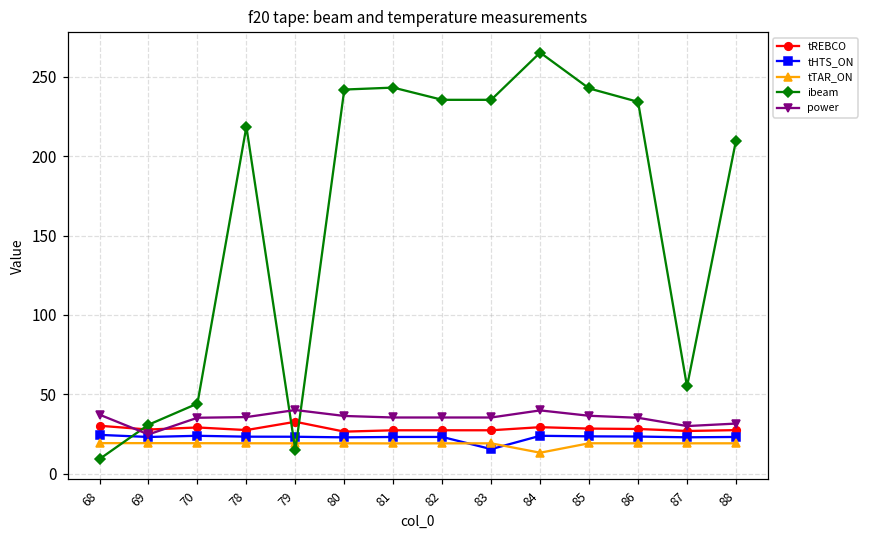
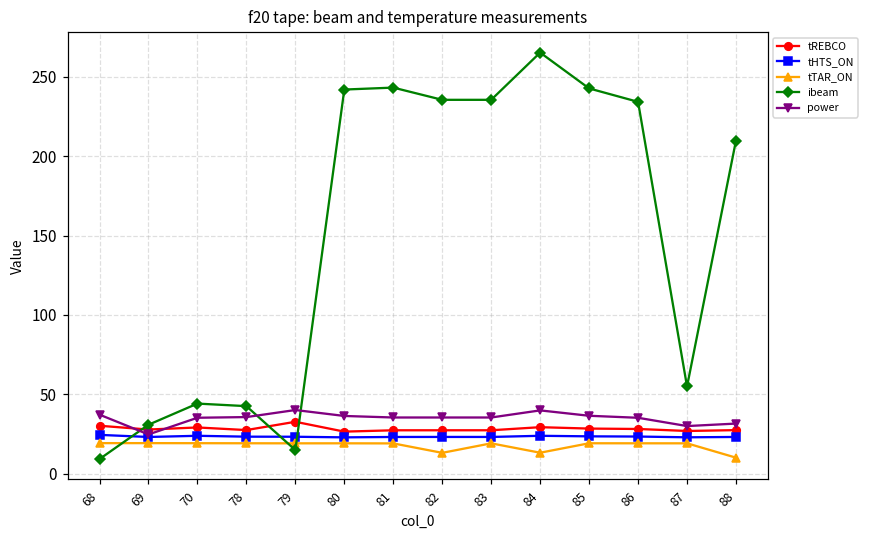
ibeam, 78: 219 -> 43
tTAR_ON, 82: 19 -> 13
tHTS_ON, 83: 15 -> 23
tTAR_ON, 88: 19 -> 10
